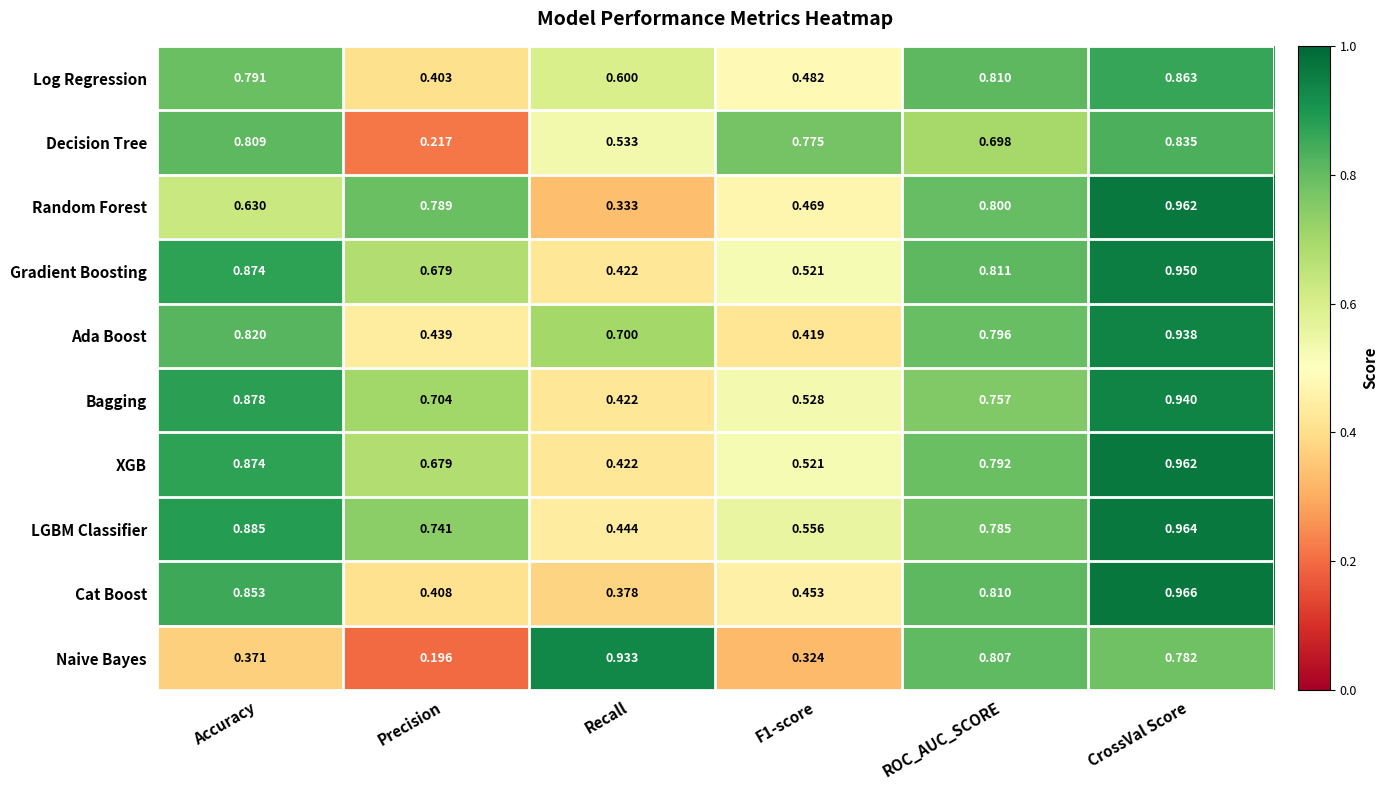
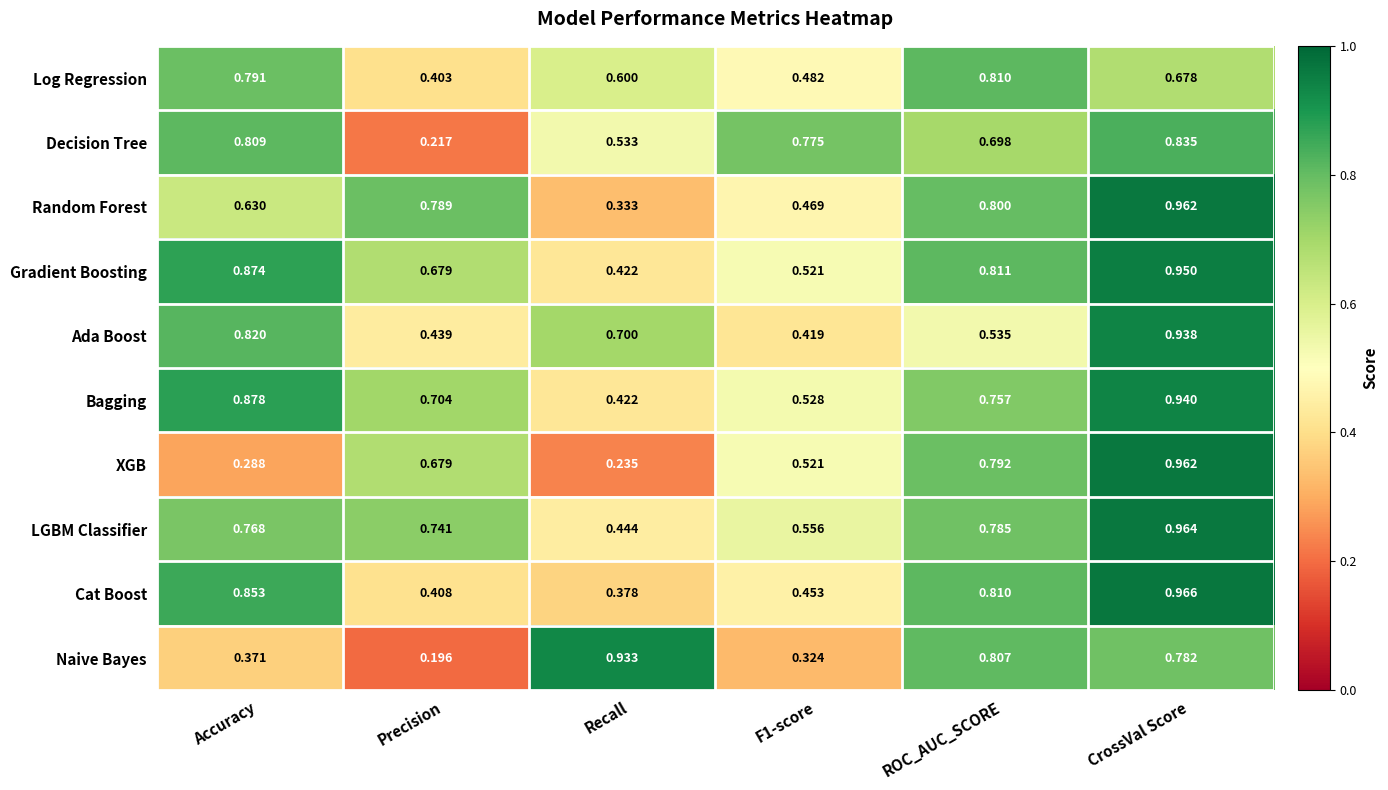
Log Regression, CrossVal Score: 0.863 -> 0.678
Ada Boost, ROC_AUC_SCORE: 0.796 -> 0.535
XGB, Accuracy: 0.874 -> 0.288
XGB, Recall: 0.422 -> 0.235
LGBM Classifier, Accuracy: 0.885 -> 0.768
